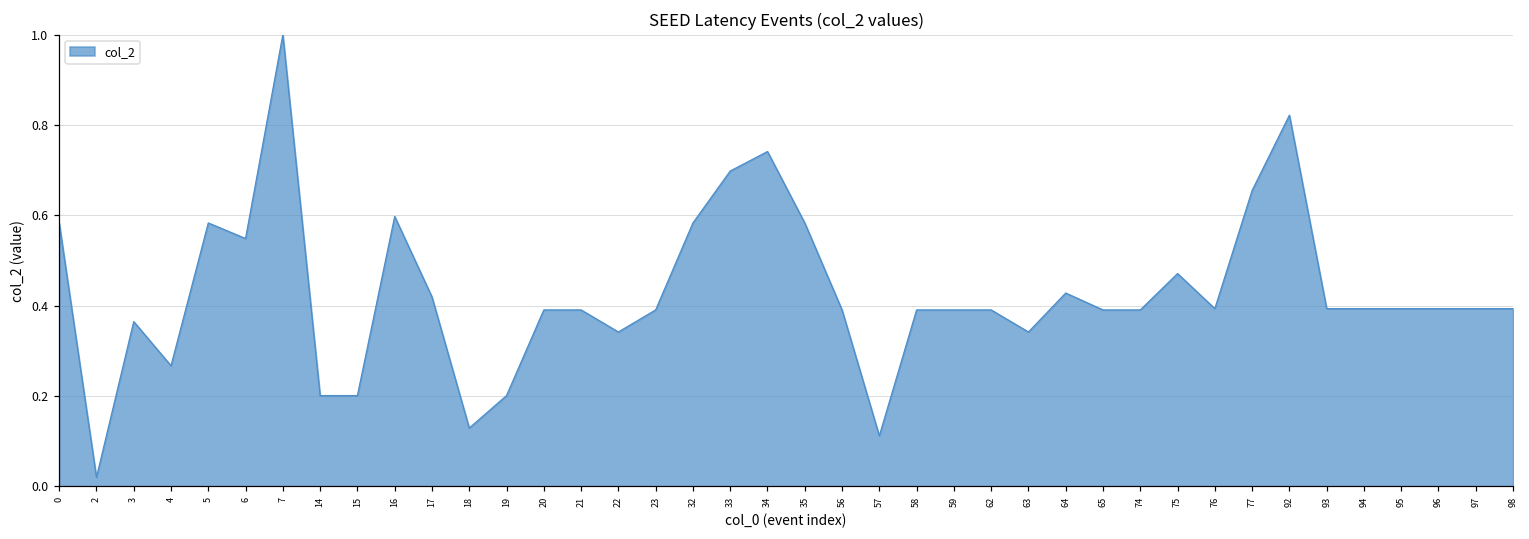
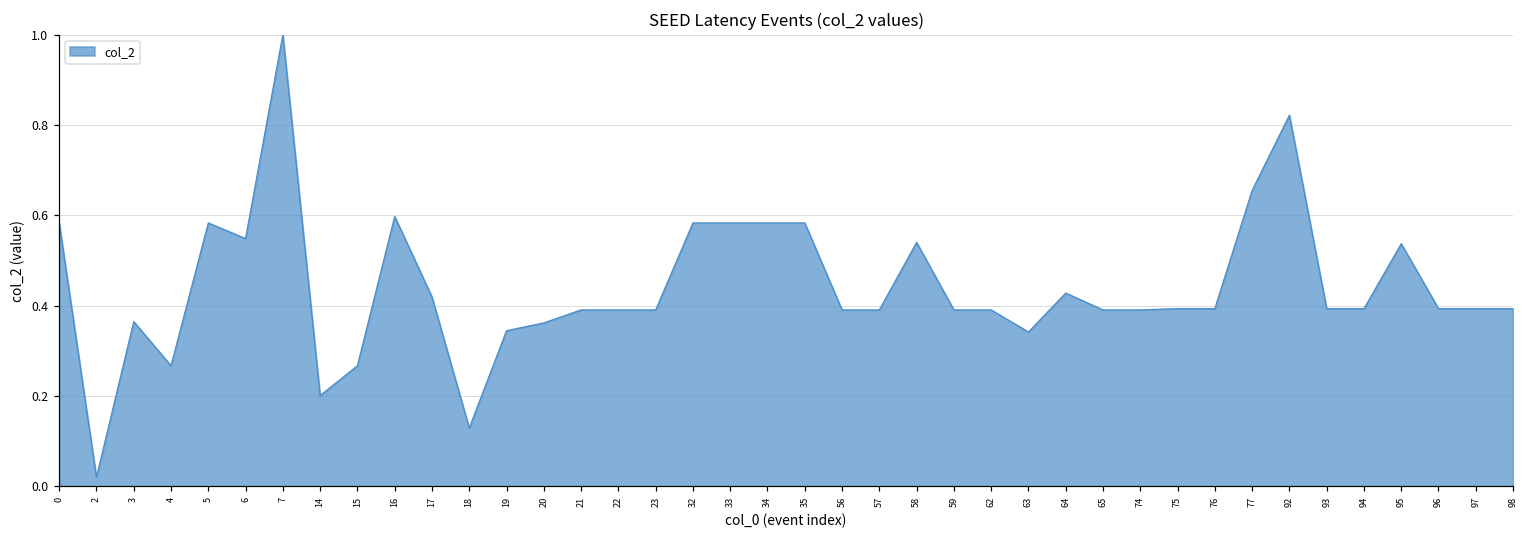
15: 0.20 -> 0.27
19: 0.20 -> 0.34
20: 0.39 -> 0.36
22: 0.34 -> 0.39
33: 0.70 -> 0.58
34: 0.74 -> 0.58
57: 0.11 -> 0.39
58: 0.39 -> 0.54
75: 0.47 -> 0.39
95: 0.39 -> 0.54
